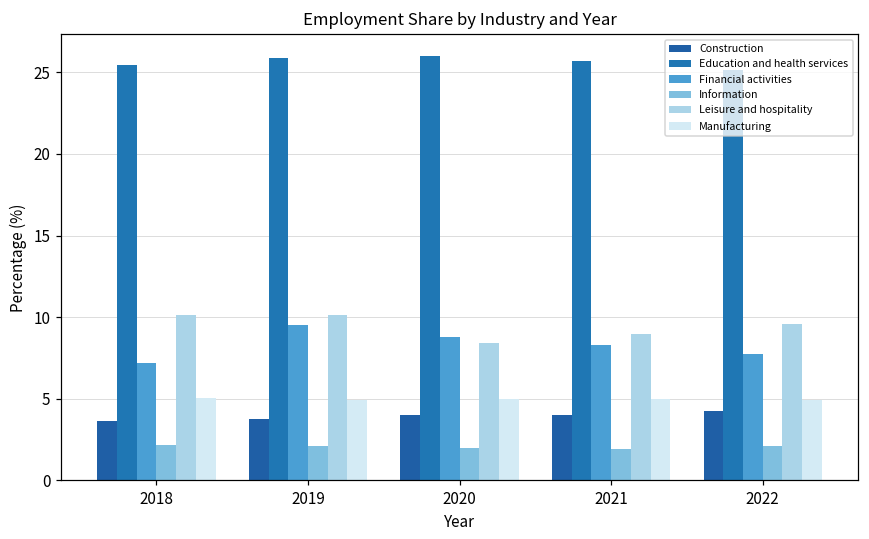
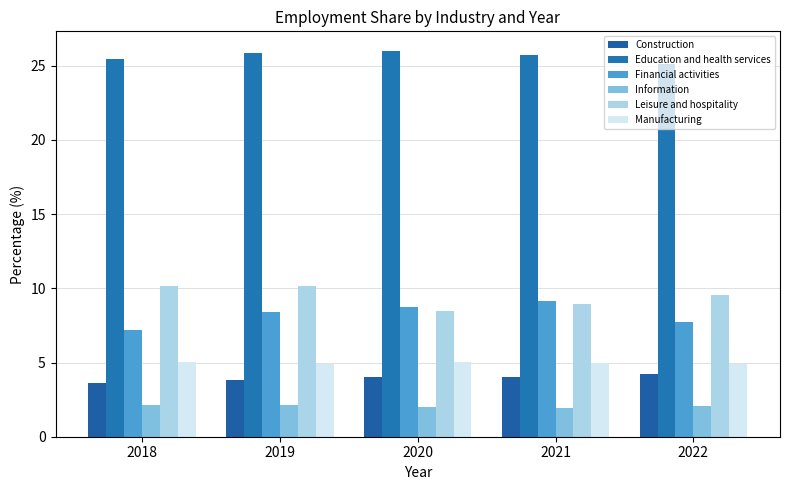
Financial activities, 2019: 9.5 -> 8.4
Financial activities, 2021: 8.3 -> 9.1
